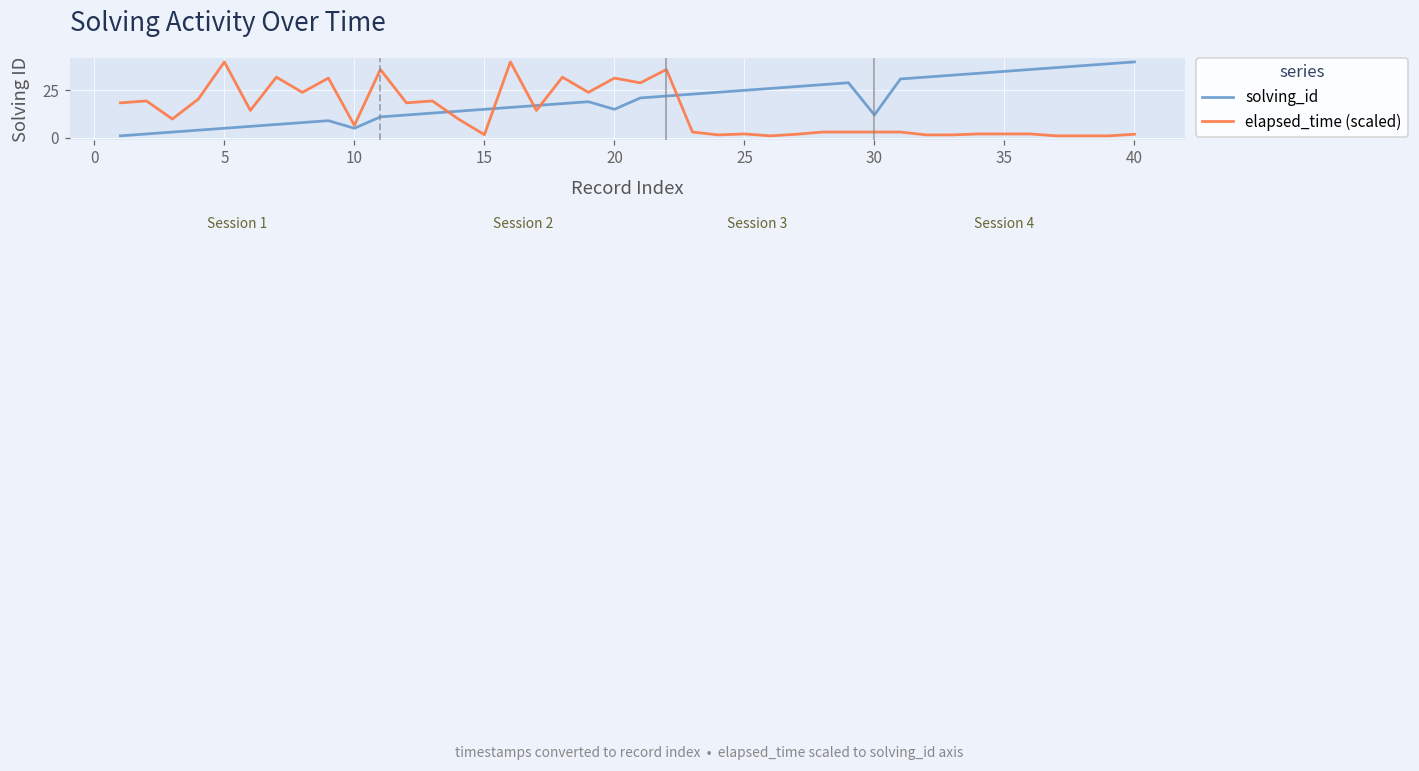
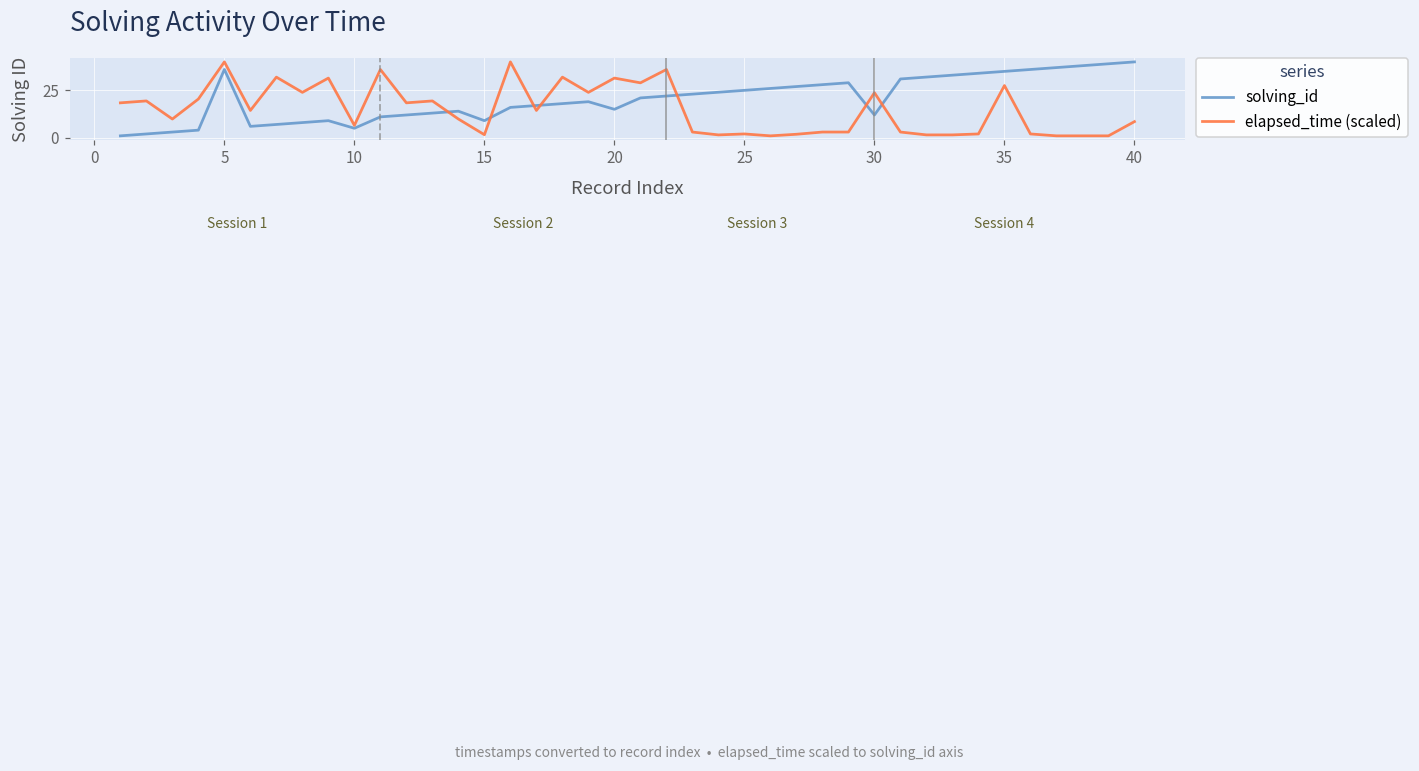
solving_id, 5: 5 -> 36
solving_id, 15: 15 -> 9
elapsed_time (scaled), 30: 3 -> 24
elapsed_time (scaled), 35: 2 -> 28
elapsed_time (scaled), 40: 2 -> 9
